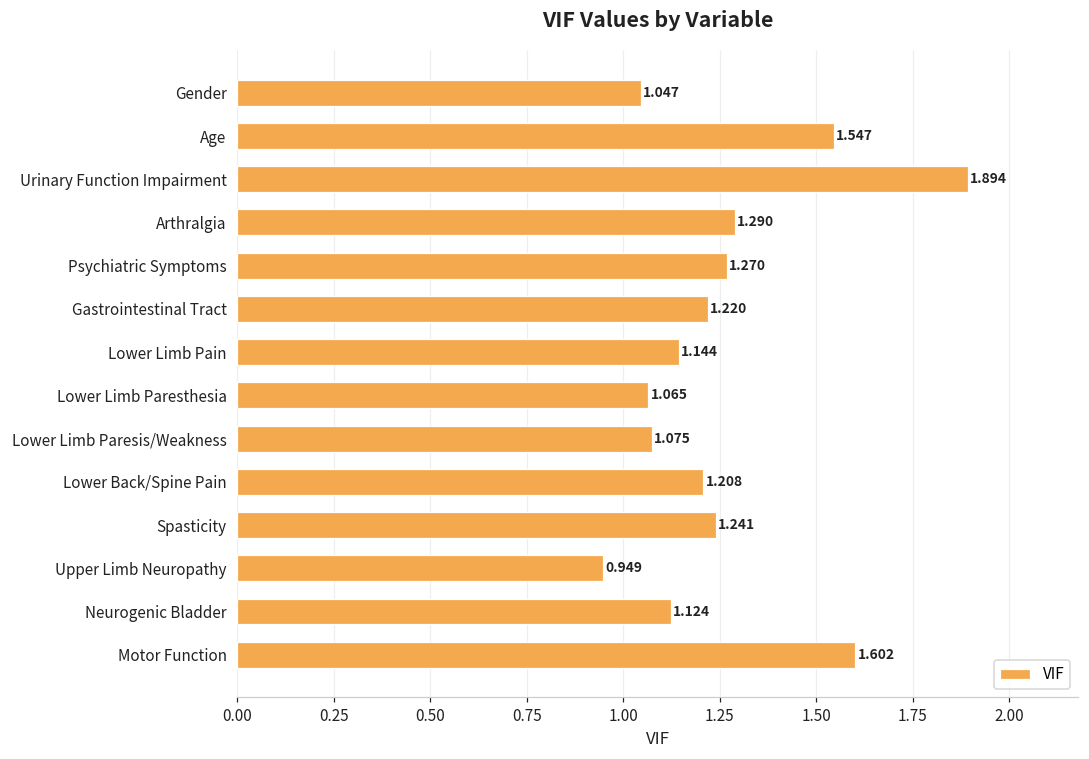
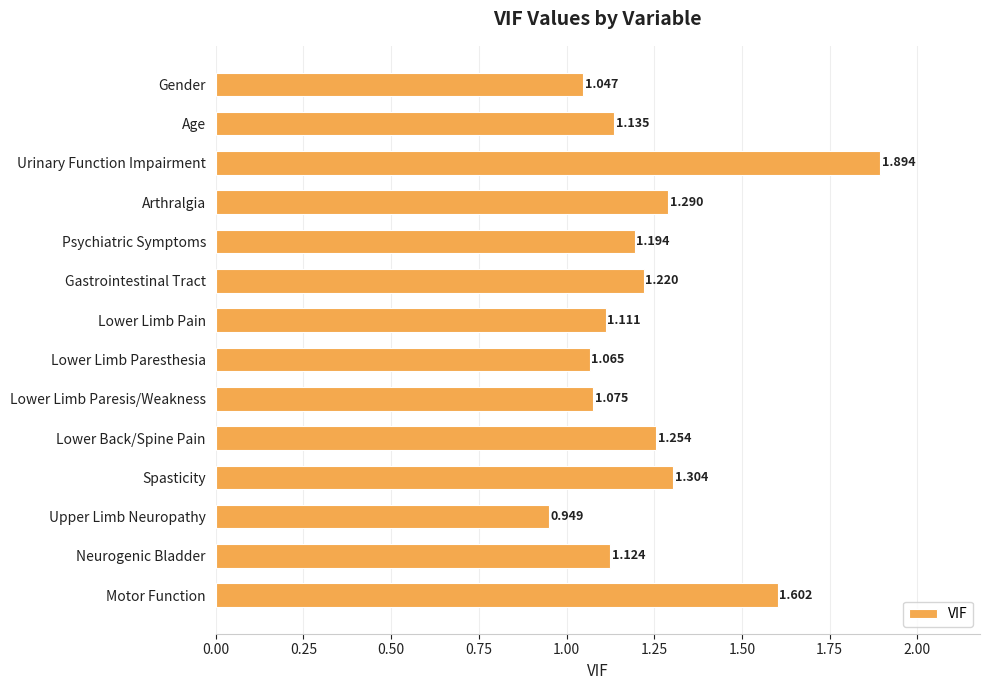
Age: 1.547 -> 1.135
Psychiatric Symptoms: 1.270 -> 1.194
Lower Limb Pain: 1.144 -> 1.111
Lower Back/Spine Pain: 1.208 -> 1.254
Spasticity: 1.241 -> 1.304
